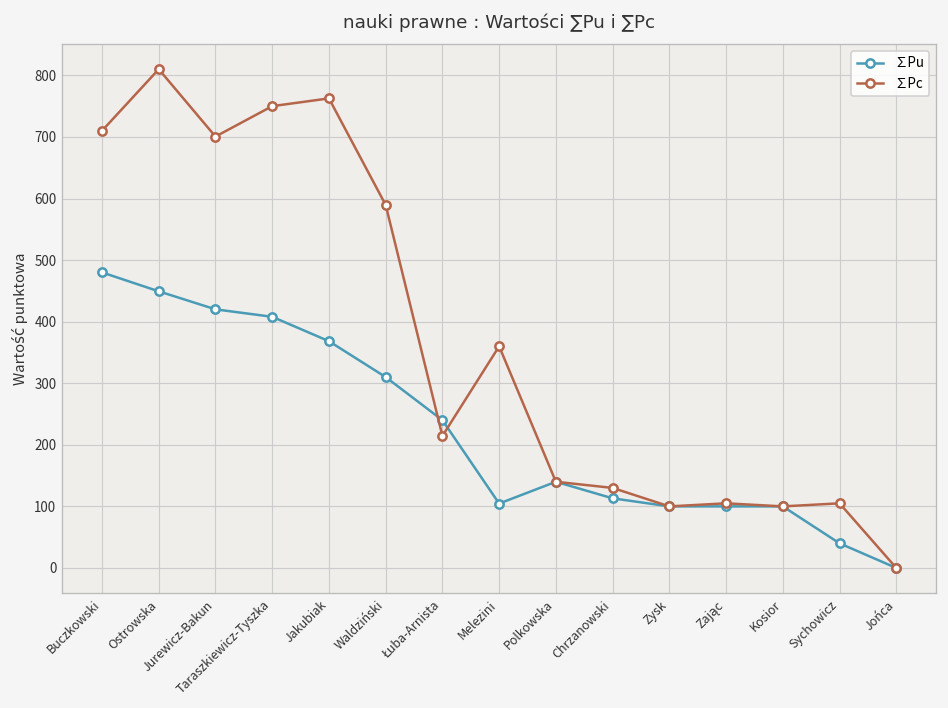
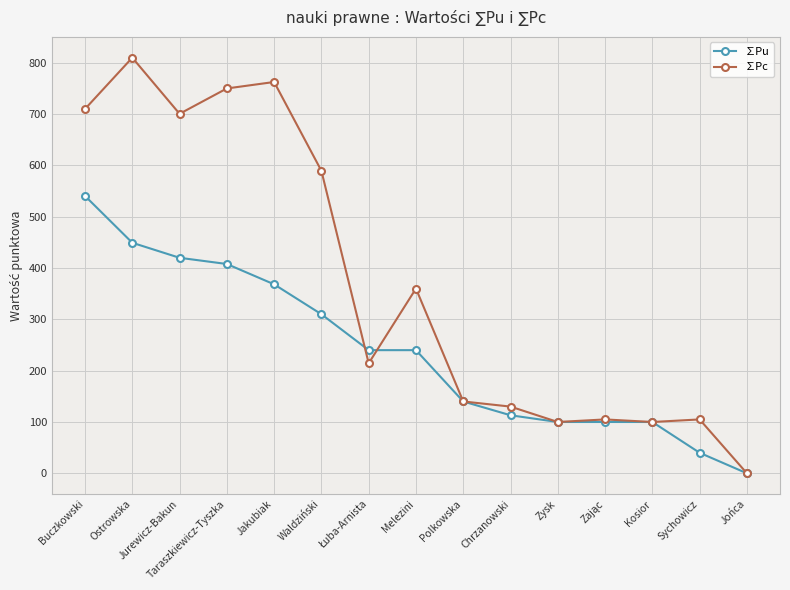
∑Pu, Buczkowski: 480 -> 540
∑Pu, Melezini: 100 -> 240
